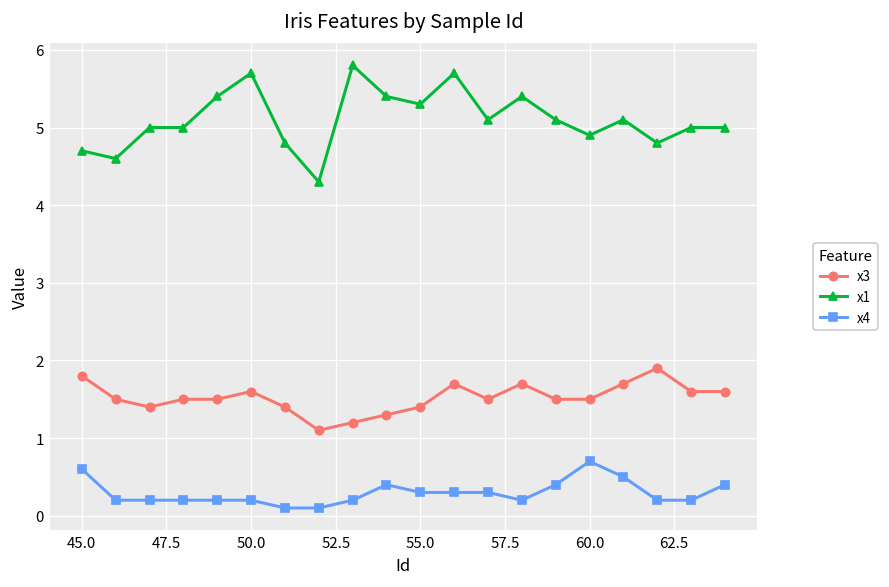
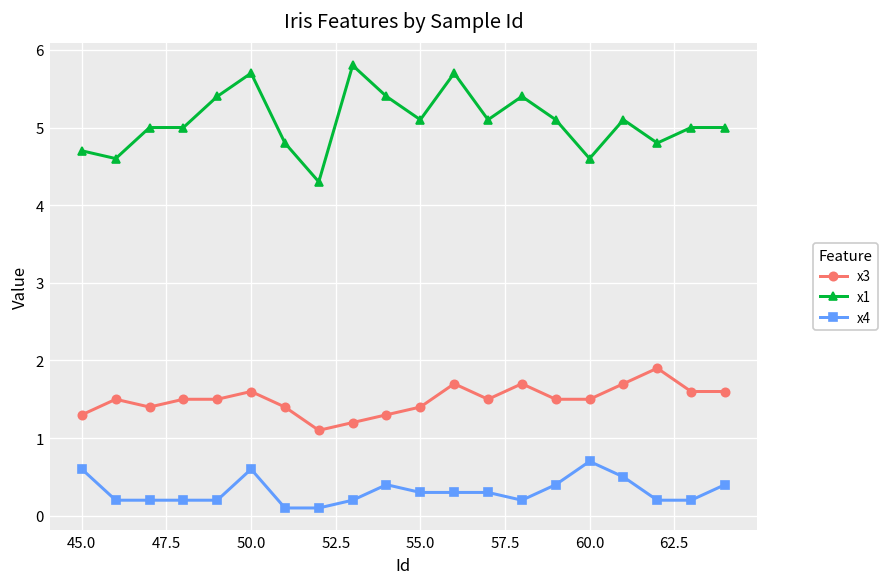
x3, 45.0: 1.8 -> 1.3
x4, 50.0: 0.2 -> 0.6
x1, 55.0: 5.3 -> 5.1
x1, 60.0: 4.9 -> 4.6
